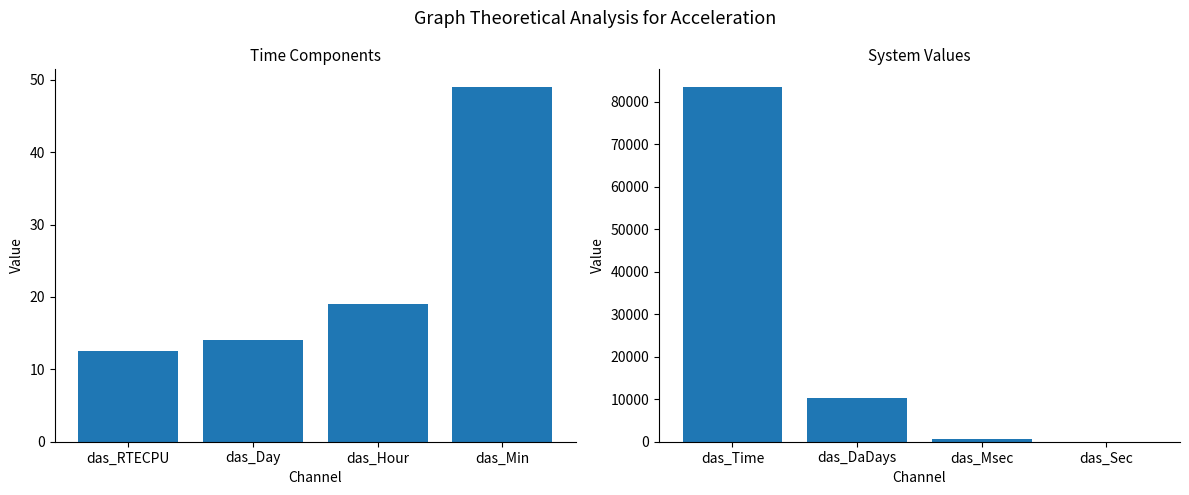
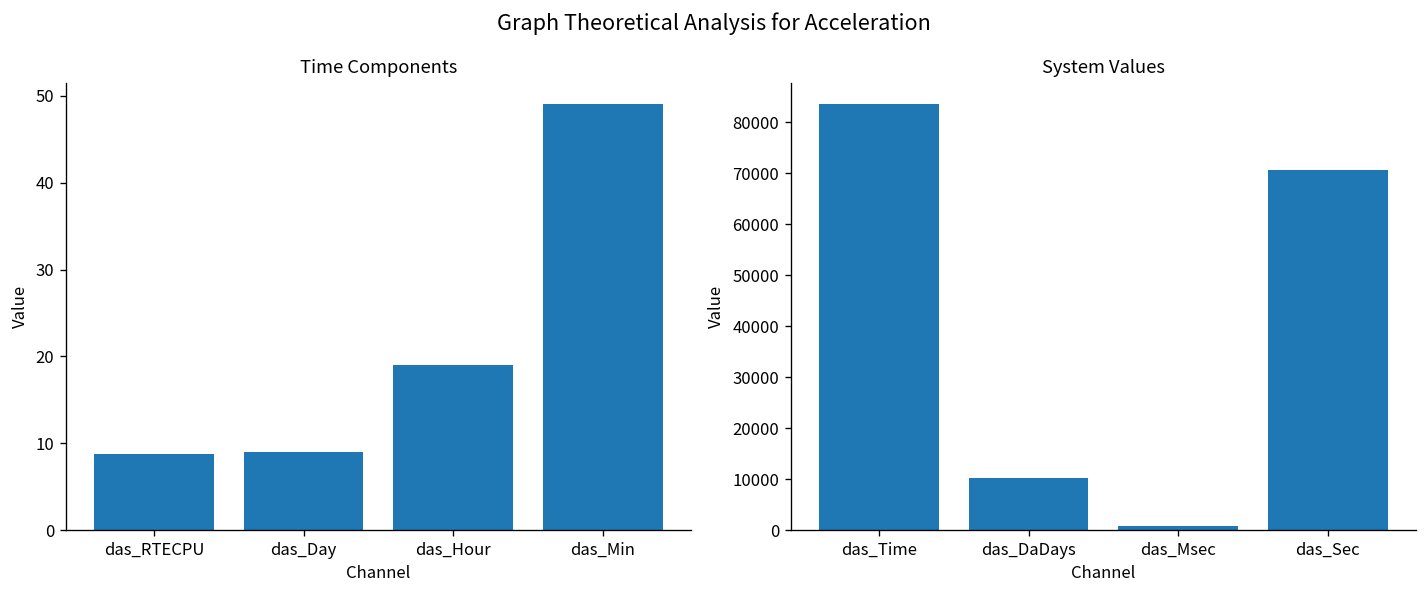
Time Components, das_RTECPU: 12 -> 9
Time Components, das_Day: 14 -> 9
System Values, das_Sec: 0 -> 71000
